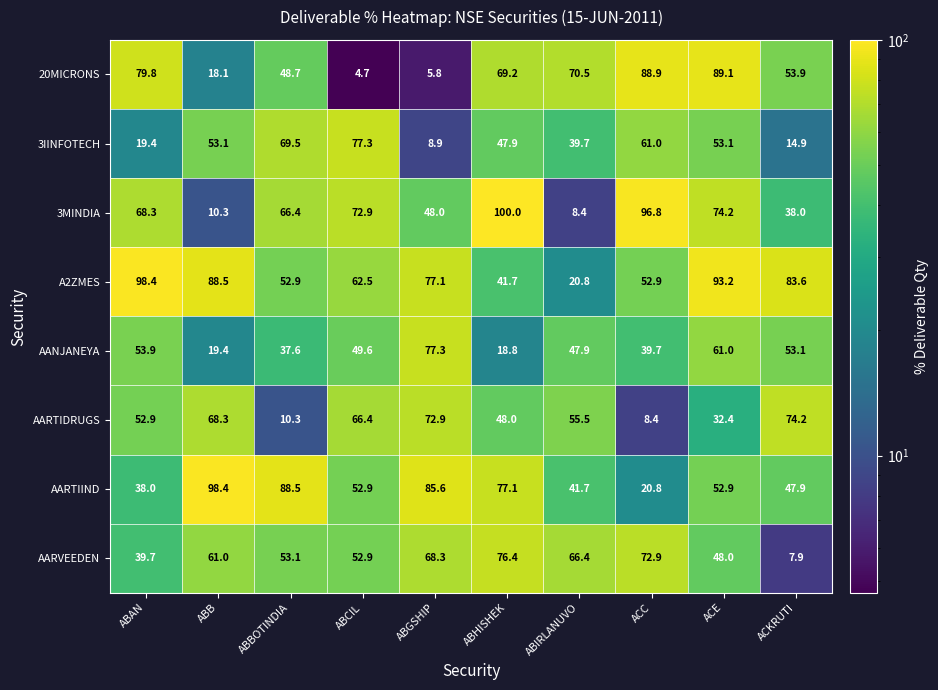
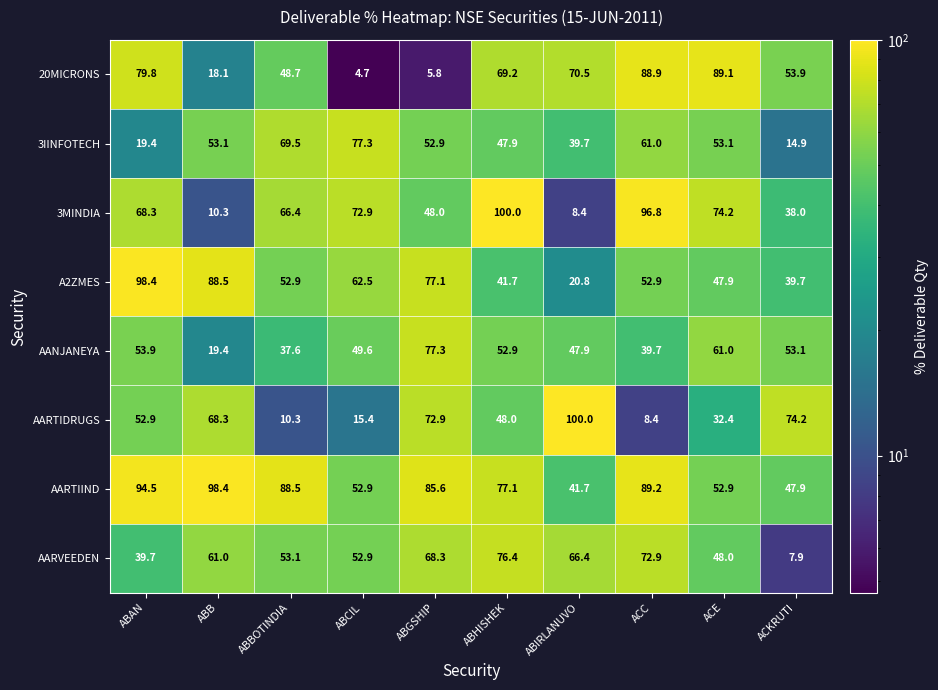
3IINFOTECH, ABGSHIP: 8.9 -> 52.9
A2ZMES, ACE: 93.2 -> 47.9
A2ZMES, ACKRUTI: 83.6 -> 39.7
AANJANEYA, ABHISHEK: 18.8 -> 52.9
AARTIDRUGS, ABCIL: 66.4 -> 15.4
AARTIDRUGS, ABIRLANUVO: 55.5 -> 100.0
AARTIIND, ABAN: 38.0 -> 94.5
AARTIIND, ACC: 20.8 -> 89.2
